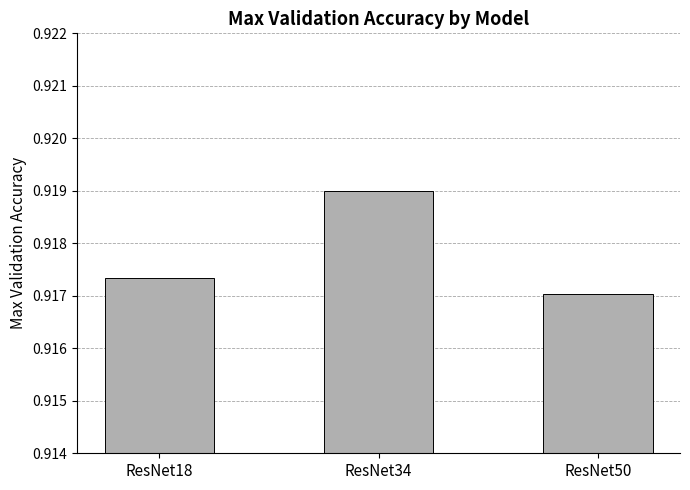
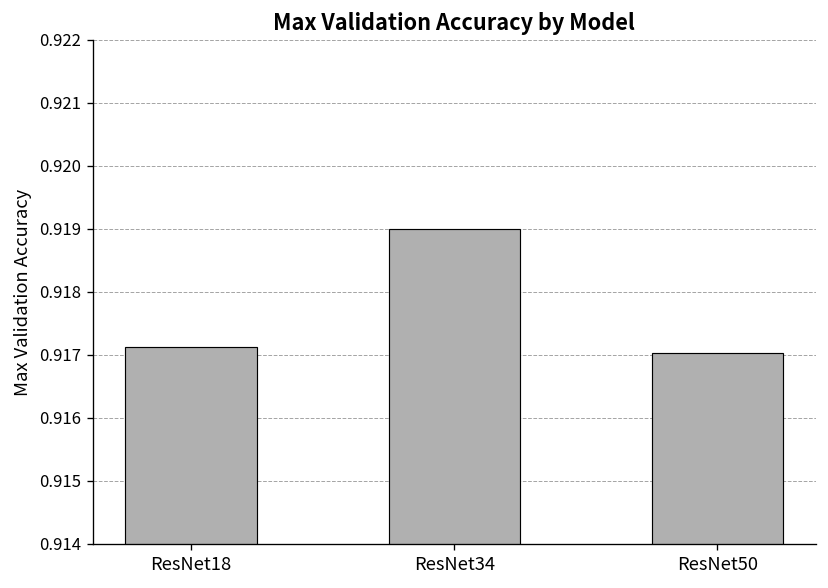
ResNet18: 0.9173 -> 0.9171
